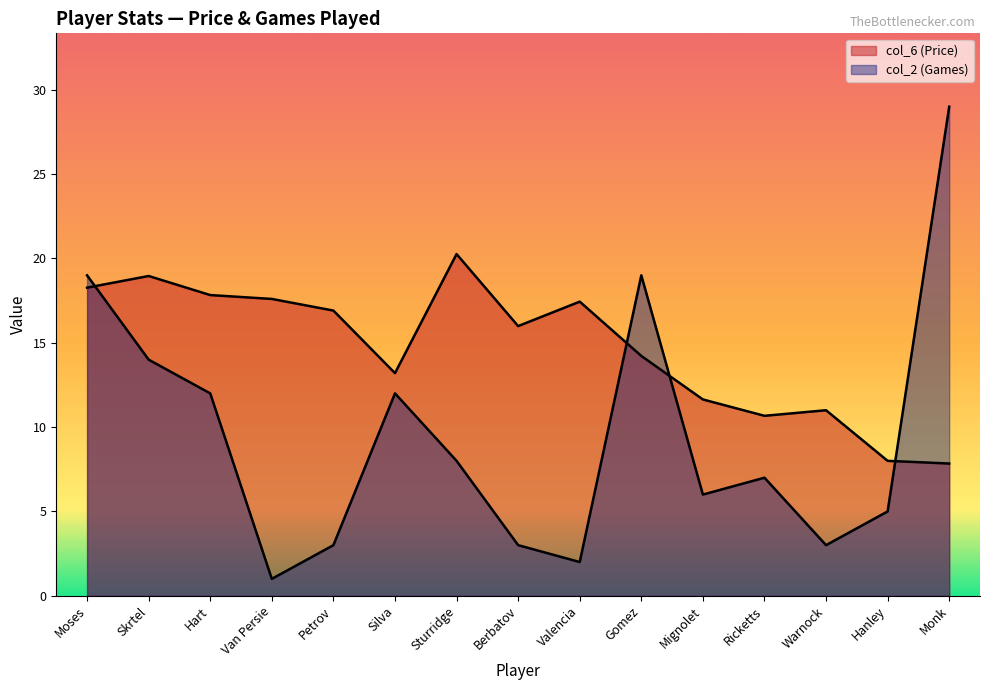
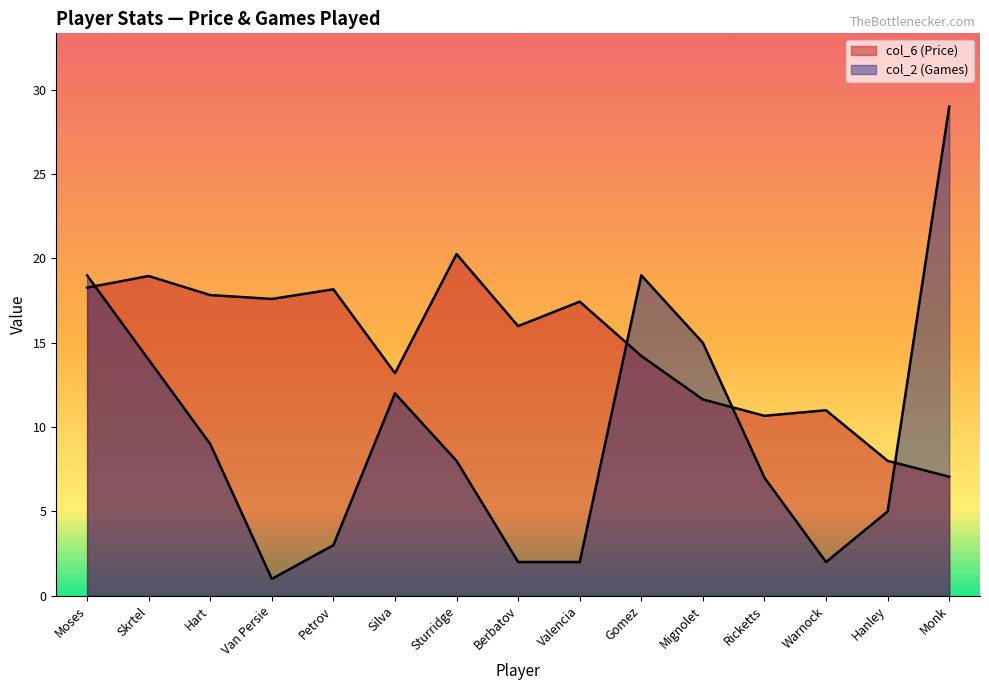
col_2 (Games), Hart: 12 -> 9
col_6 (Price), Petrov: 16.9 -> 18.2
col_2 (Games), Berbatov: 3 -> 2
col_2 (Games), Mignolet: 6 -> 15
col_2 (Games), Warnock: 3 -> 2
col_6 (Price), Monk: 7.8 -> 7.1
